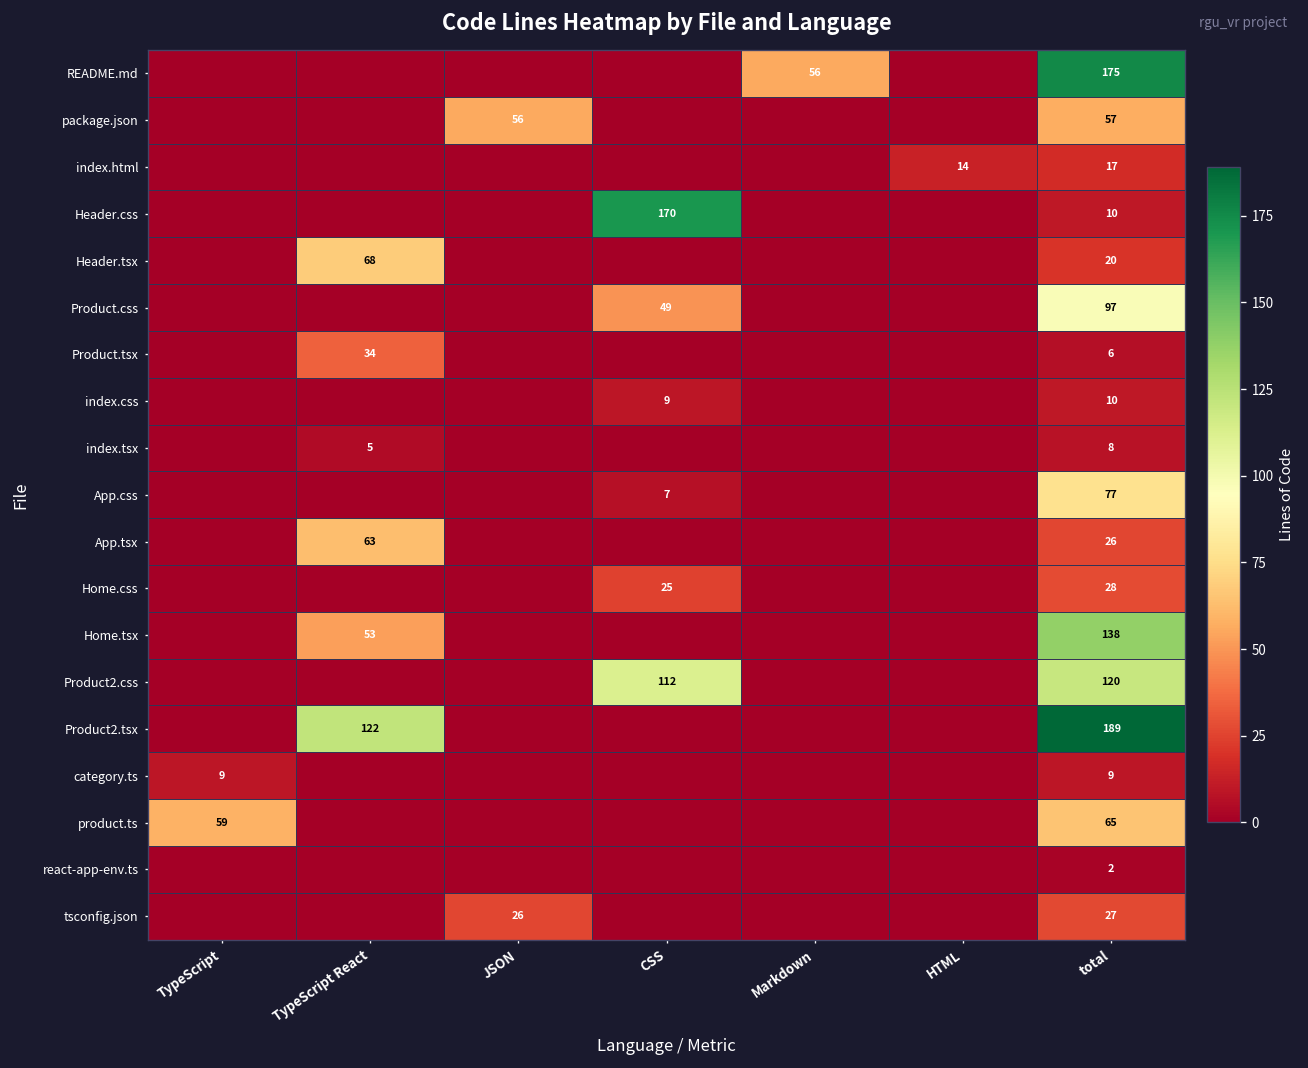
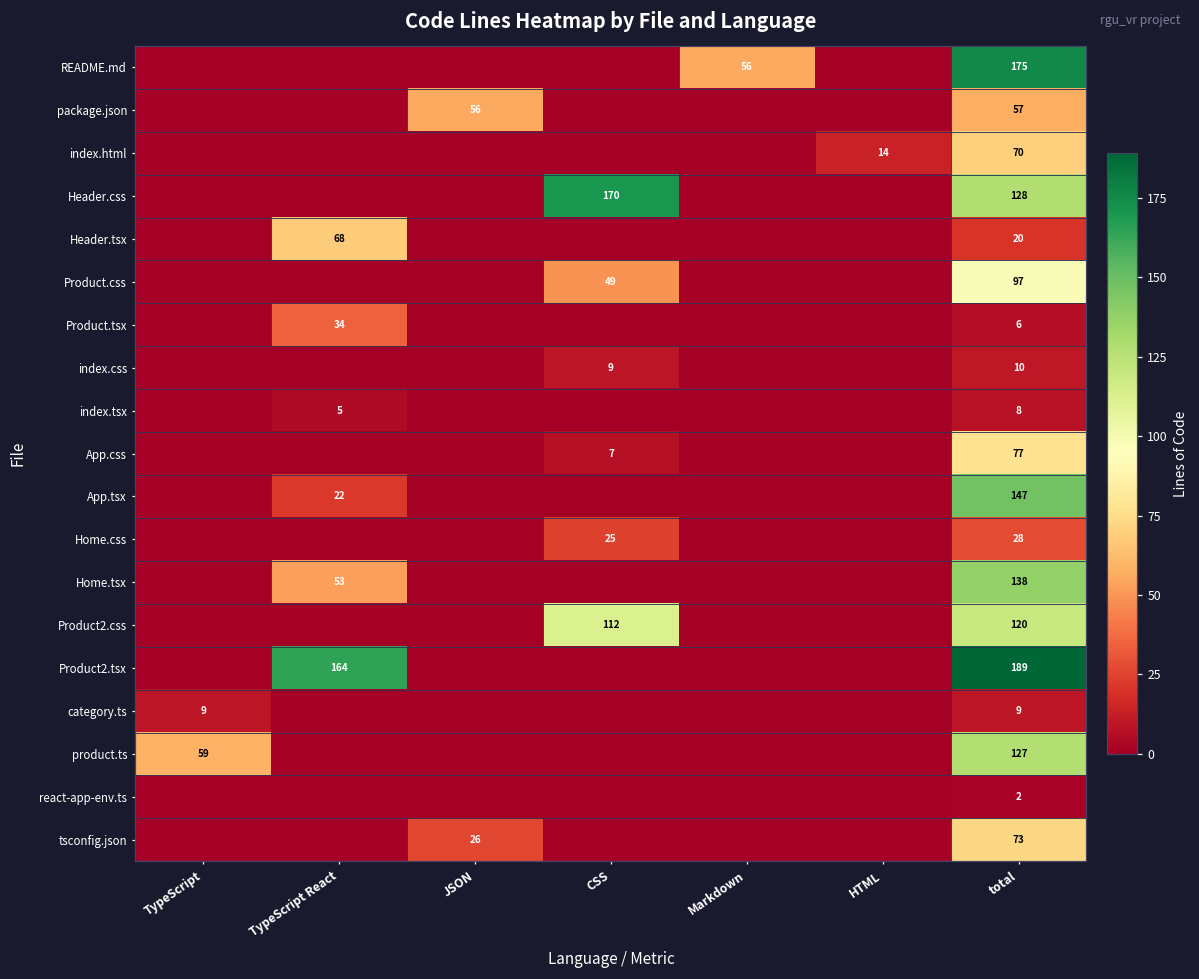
index.html, total: 17 -> 70
Header.css, total: 10 -> 128
App.tsx, TypeScript React: 63 -> 22
App.tsx, total: 26 -> 147
Product2.tsx, TypeScript React: 122 -> 164
product.ts, total: 65 -> 127
tsconfig.json, total: 27 -> 73
